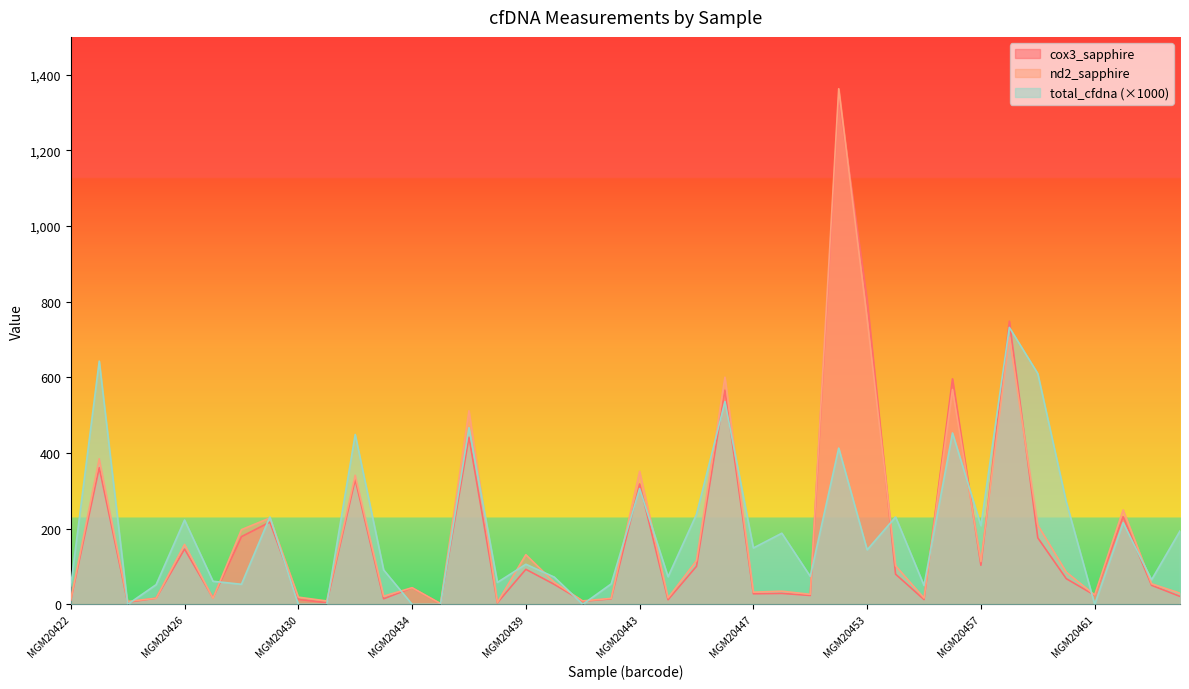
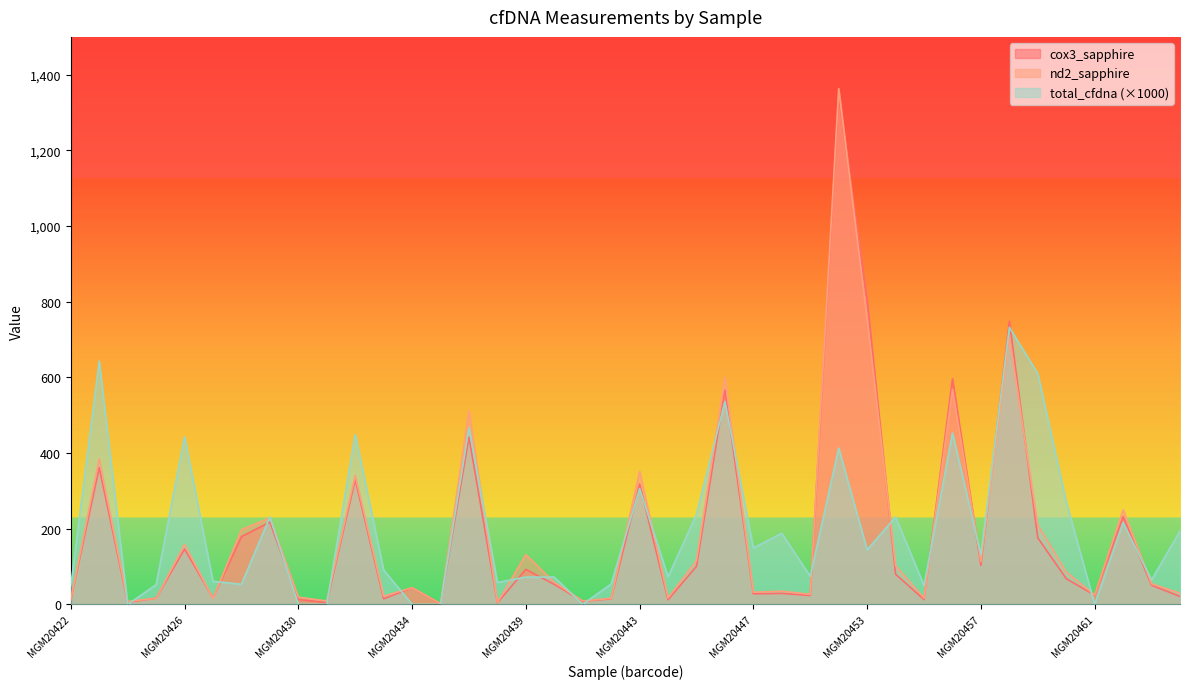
total_cfdna (×1000), MGM20426: 220 -> 440
total_cfdna (×1000), MGM20439: 110 -> 70
total_cfdna (×1000), MGM20457: 210 -> 130
